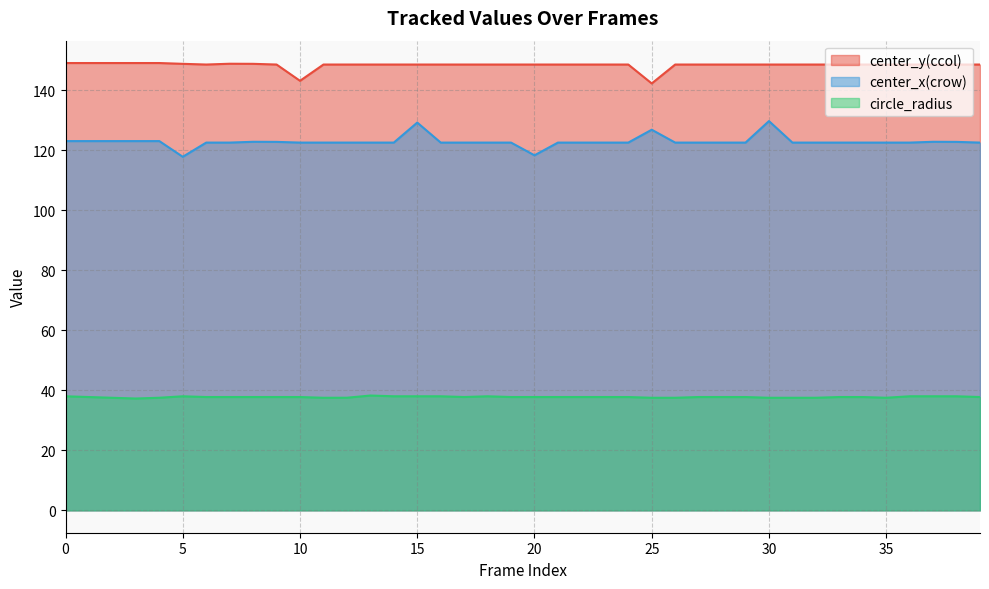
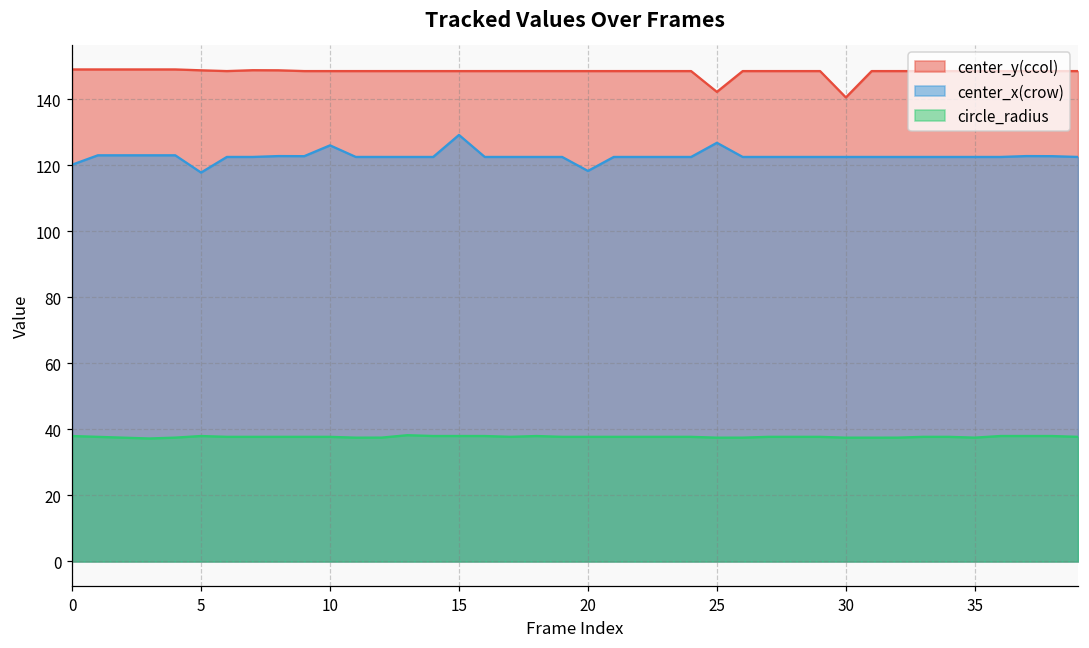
center_x(crow), 0: 123 -> 120
center_y(ccol), 10: 143 -> 149
center_x(crow), 10: 123 -> 126
center_y(ccol), 30: 148 -> 141
center_x(crow), 30: 130 -> 123
